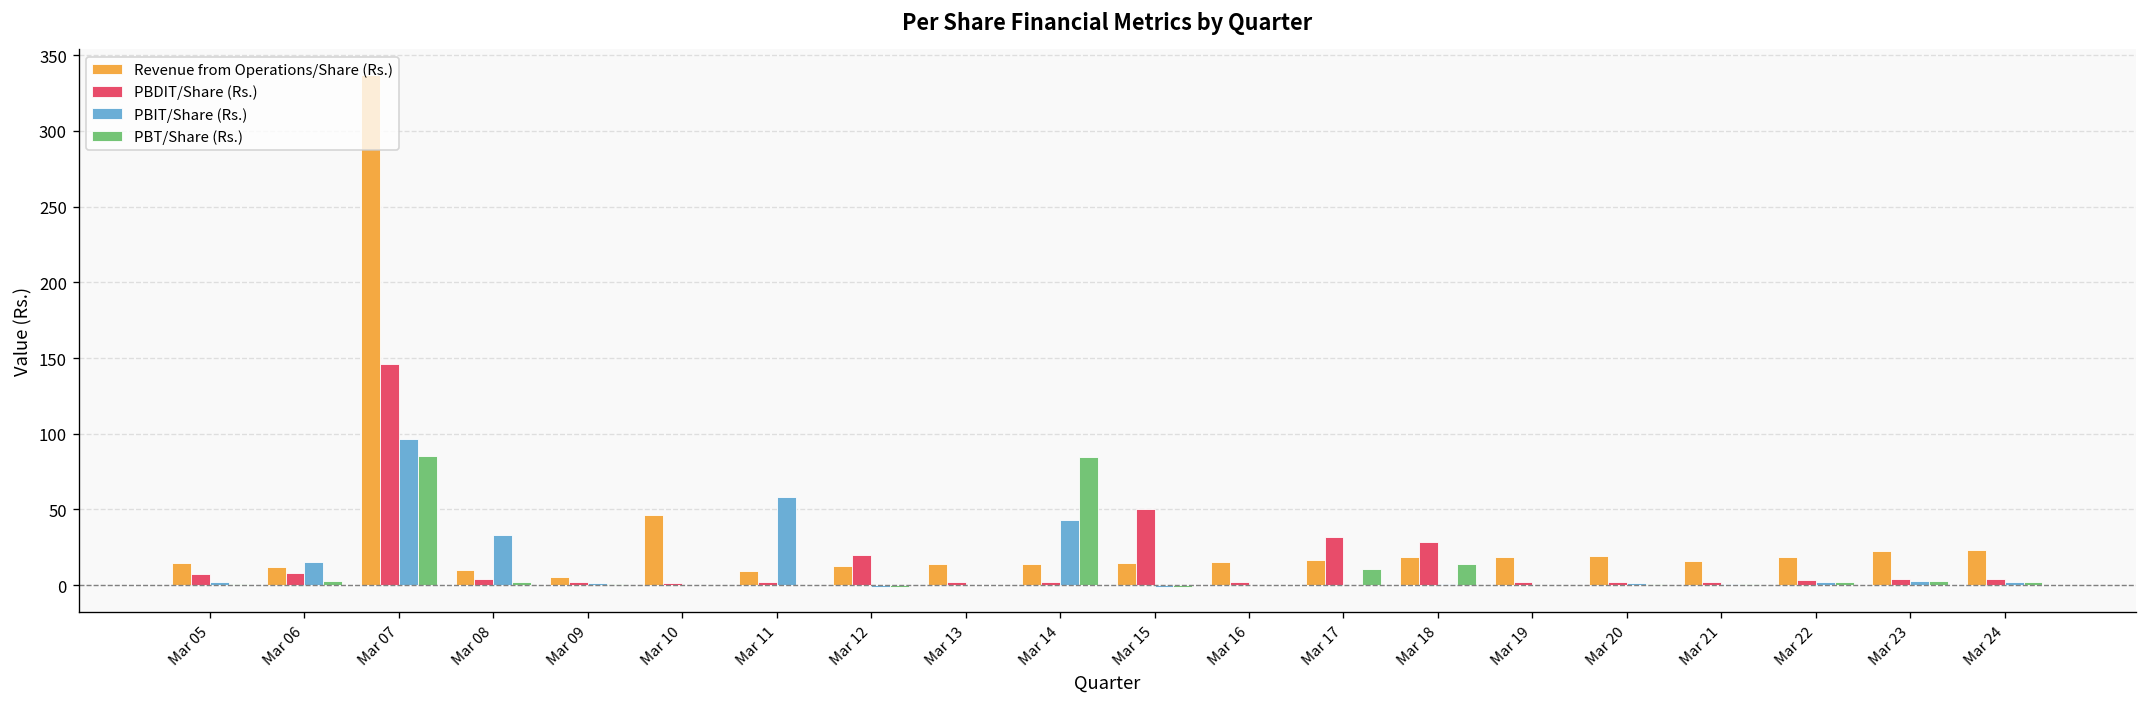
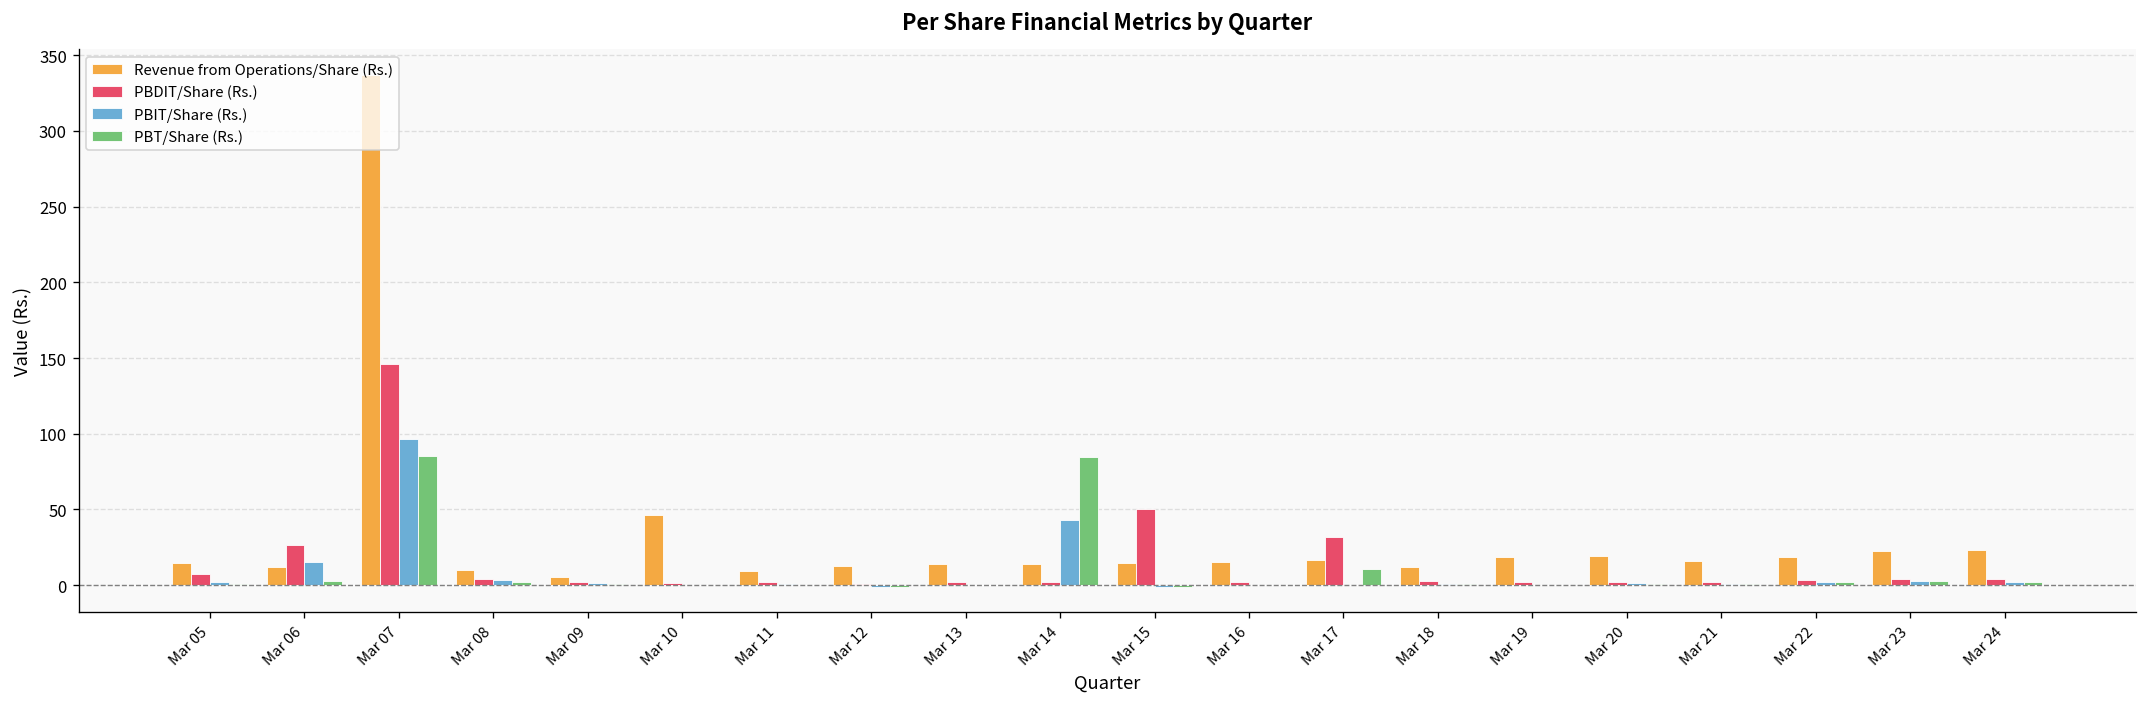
PBDIT/Share (Rs.), Mar 06: 8 -> 26
PBIT/Share (Rs.), Mar 08: 33 -> 3
PBIT/Share (Rs.), Mar 11: 58 -> 0
PBDIT/Share (Rs.), Mar 12: 20 -> 1
Revenue from Operations/Share (Rs.), Mar 18: 18 -> 12
PBDIT/Share (Rs.), Mar 18: 29 -> 2
PBT/Share (Rs.), Mar 18: 14 -> 1
